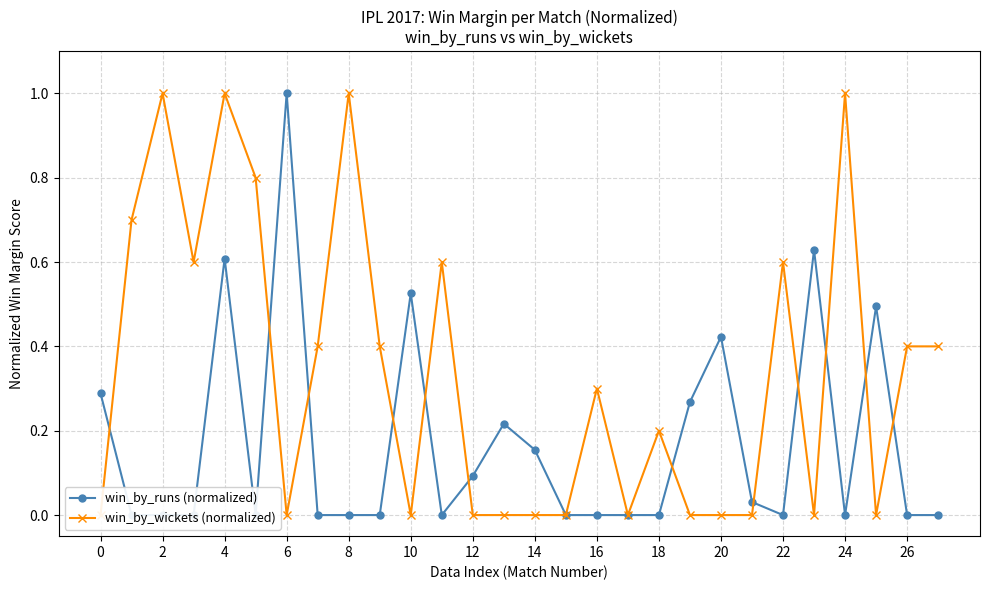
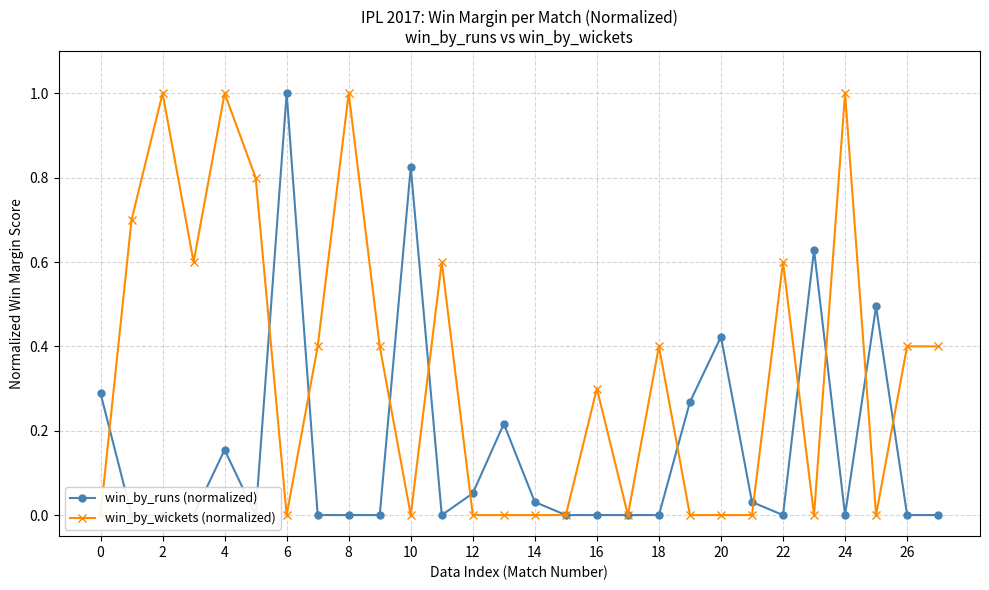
win_by_runs (normalized), 4: 0.61 -> 0.15
win_by_runs (normalized), 10: 0.53 -> 0.82
win_by_runs (normalized), 12: 0.09 -> 0.05
win_by_runs (normalized), 14: 0.15 -> 0.03
win_by_wickets (normalized), 18: 0.20 -> 0.40
